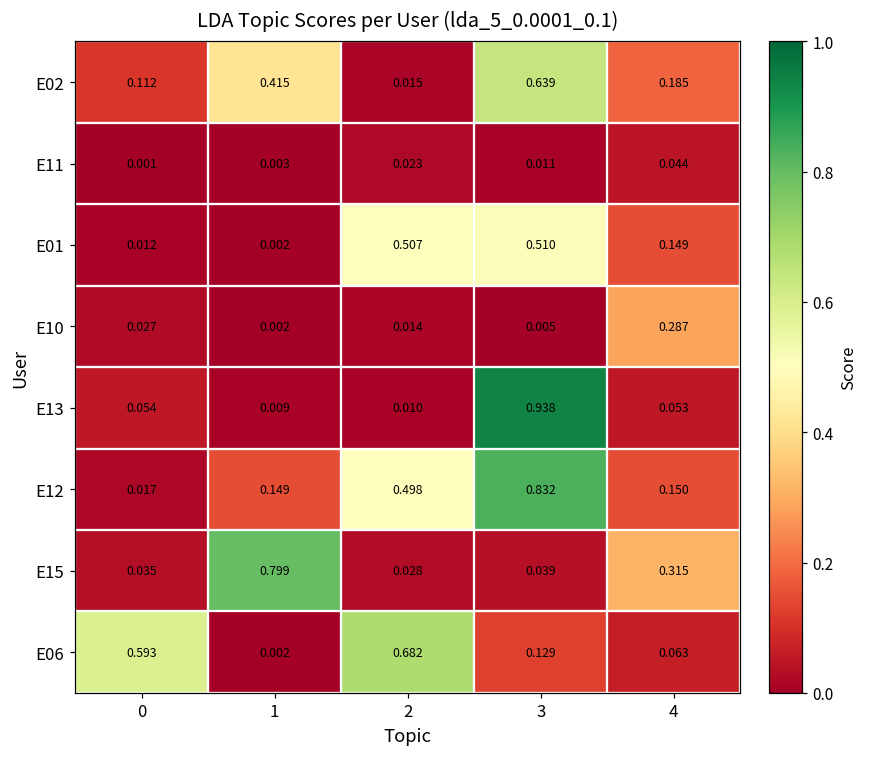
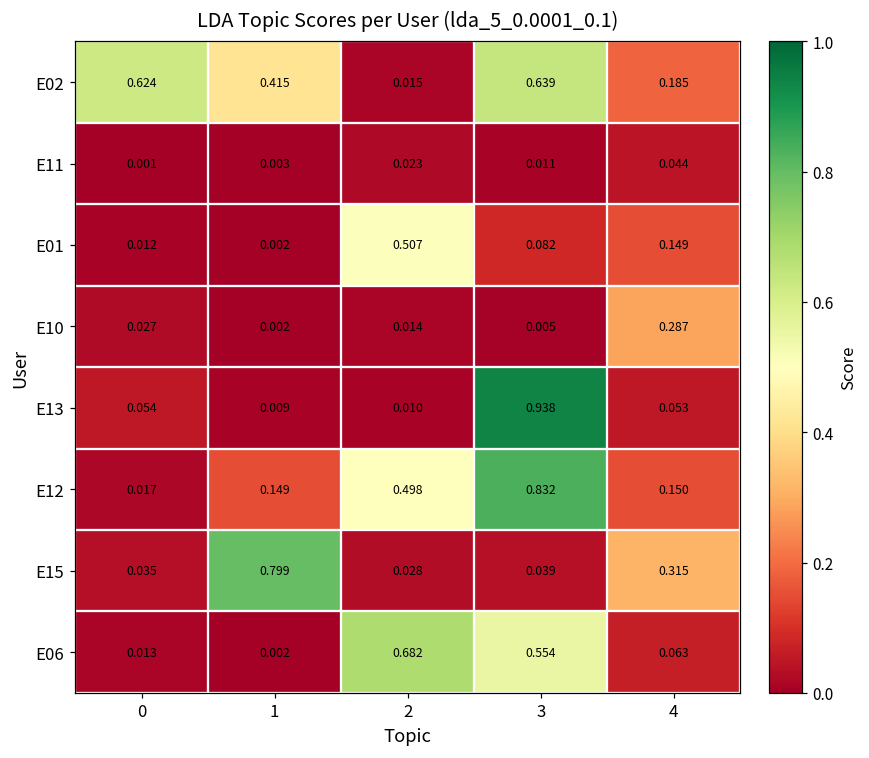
E02, 0: 0.112 -> 0.624
E01, 3: 0.510 -> 0.082
E06, 0: 0.593 -> 0.013
E06, 3: 0.129 -> 0.554
